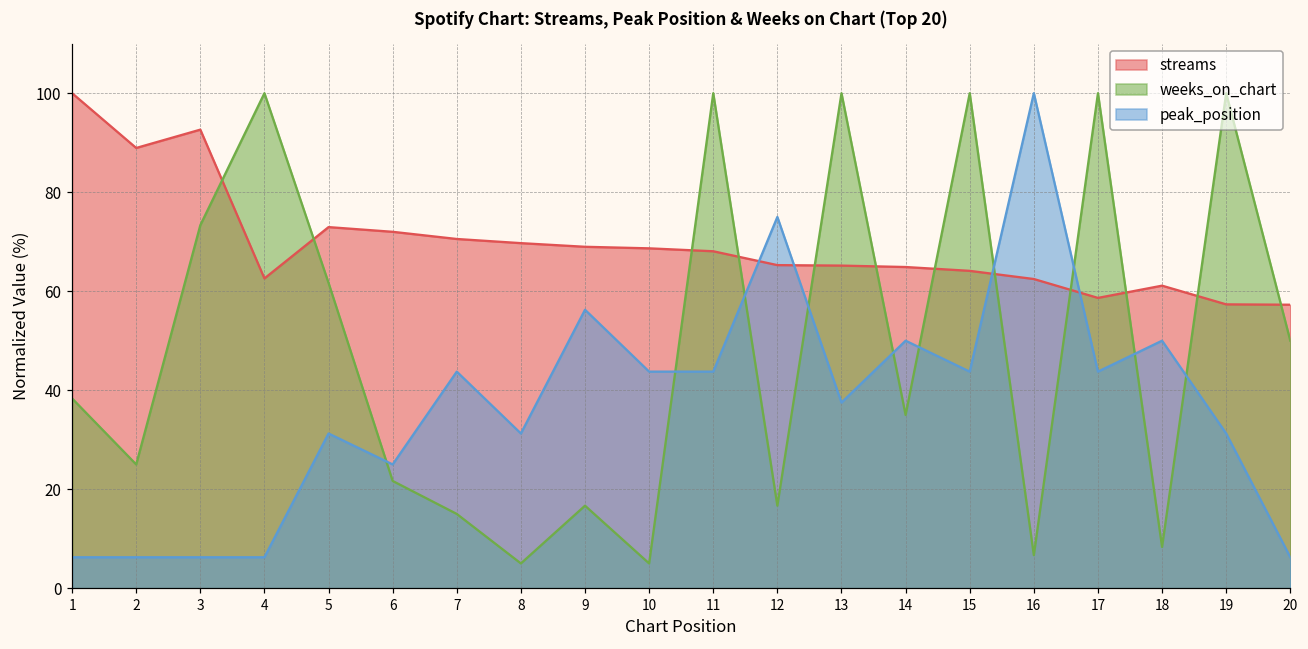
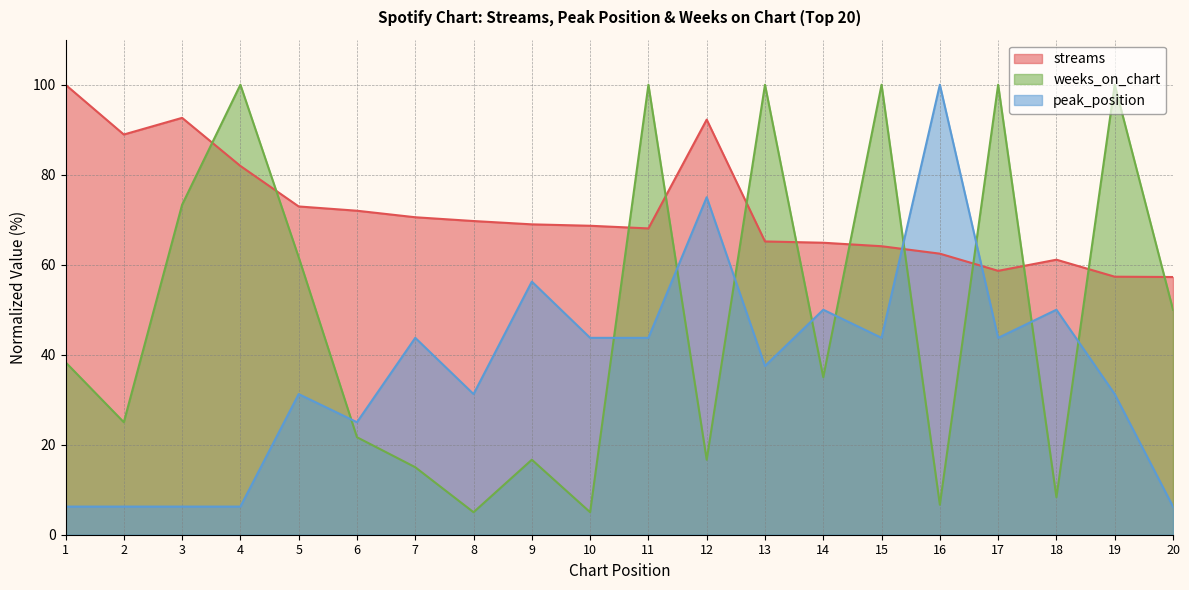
streams, 4: 63 -> 82
streams, 12: 65 -> 92
